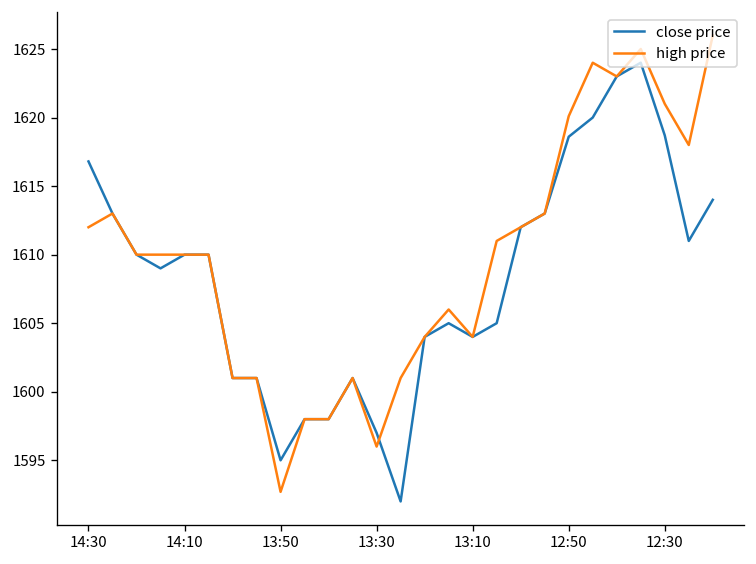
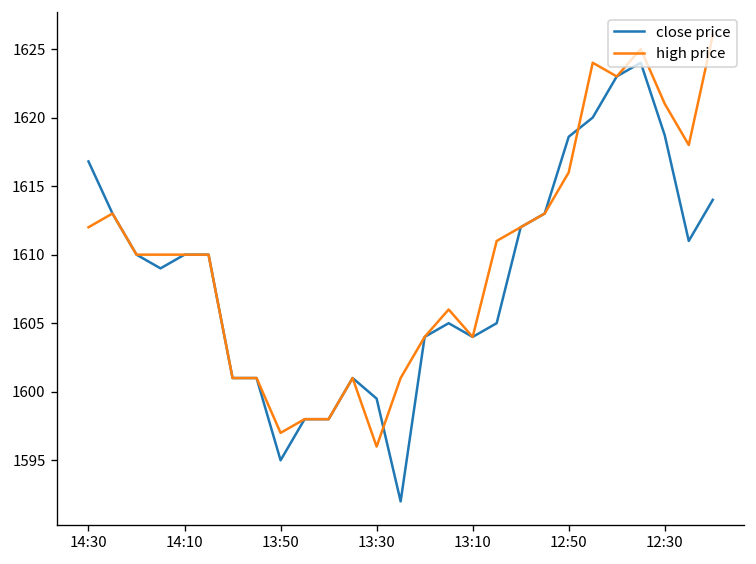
high price, 13:50: 1592.7 -> 1597.0
close price, 13:30: 1597.0 -> 1599.5
high price, 12:50: 1620.1 -> 1616.0
